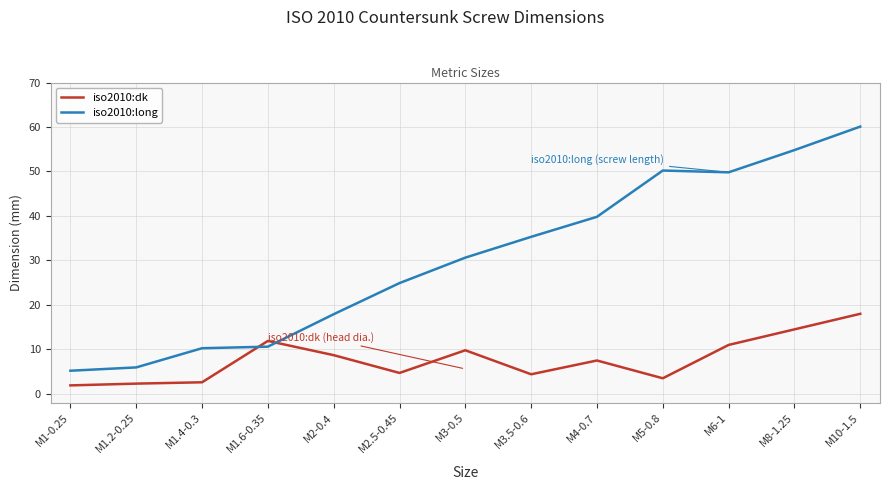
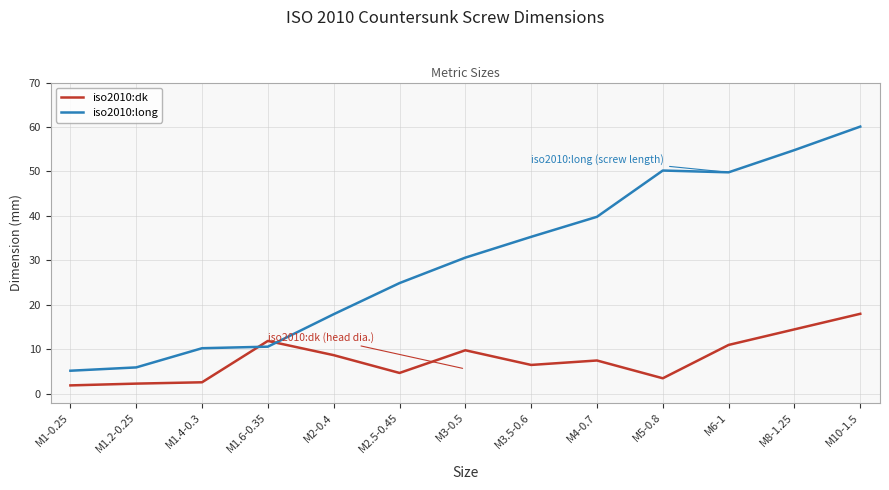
iso2010:dk, M3.5-0.6: 4 -> 7
